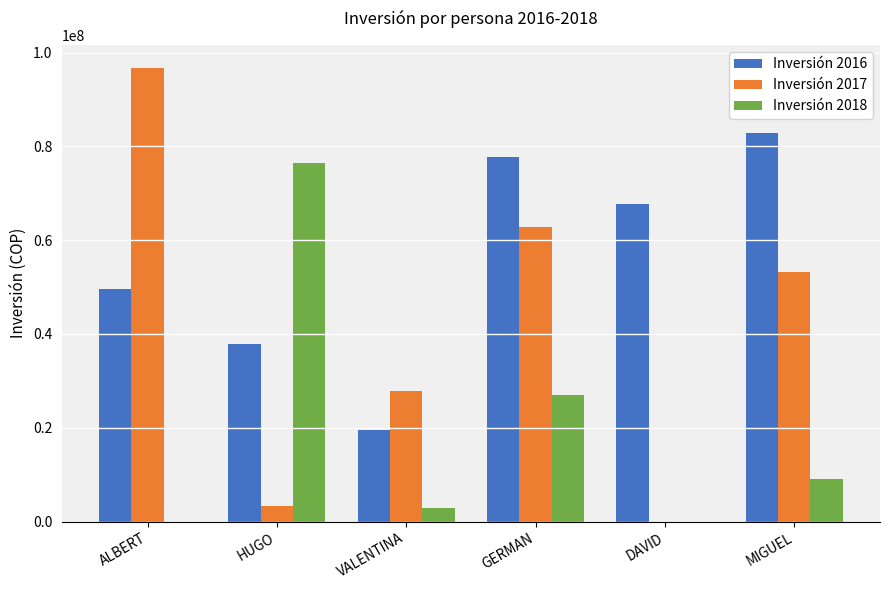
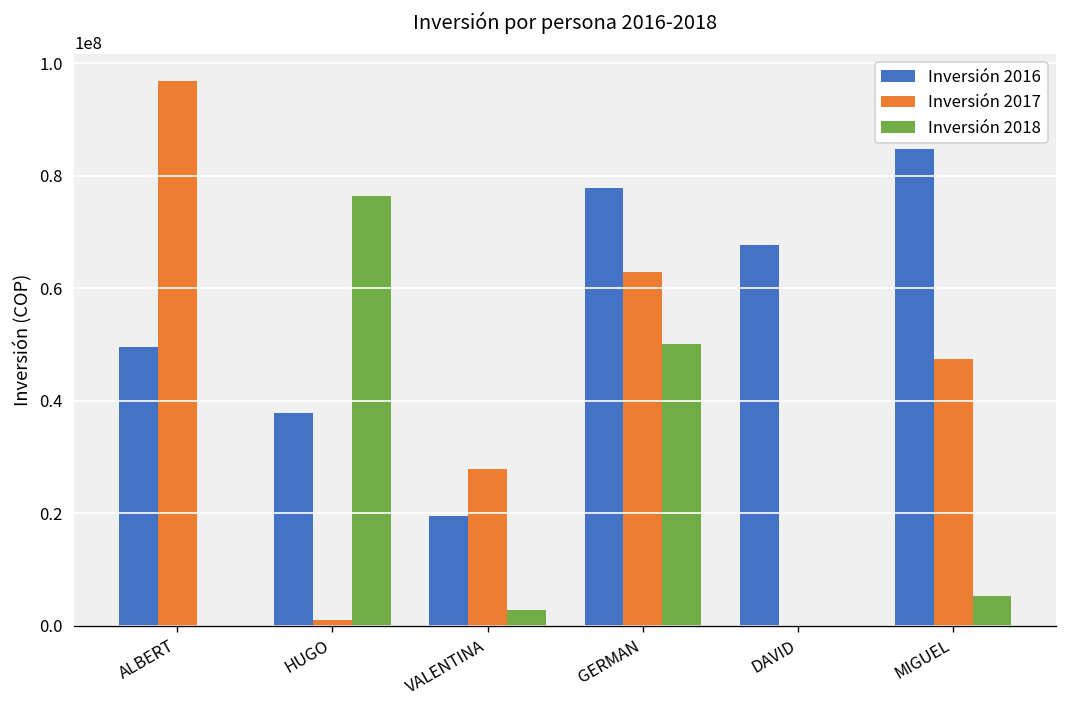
Inversión 2017, HUGO: 3000000 -> 1000000
Inversión 2018, GERMAN: 27000000 -> 50000000
Inversión 2016, MIGUEL: 83000000 -> 85000000
Inversión 2017, MIGUEL: 53000000 -> 47000000
Inversión 2018, MIGUEL: 9000000 -> 5000000
